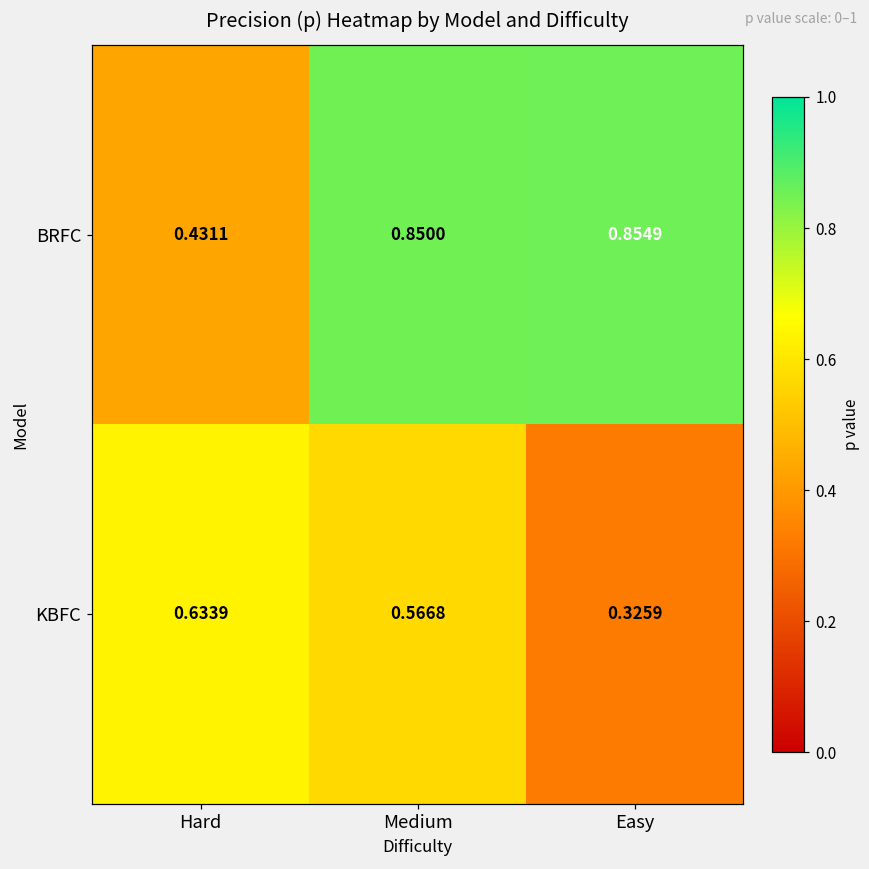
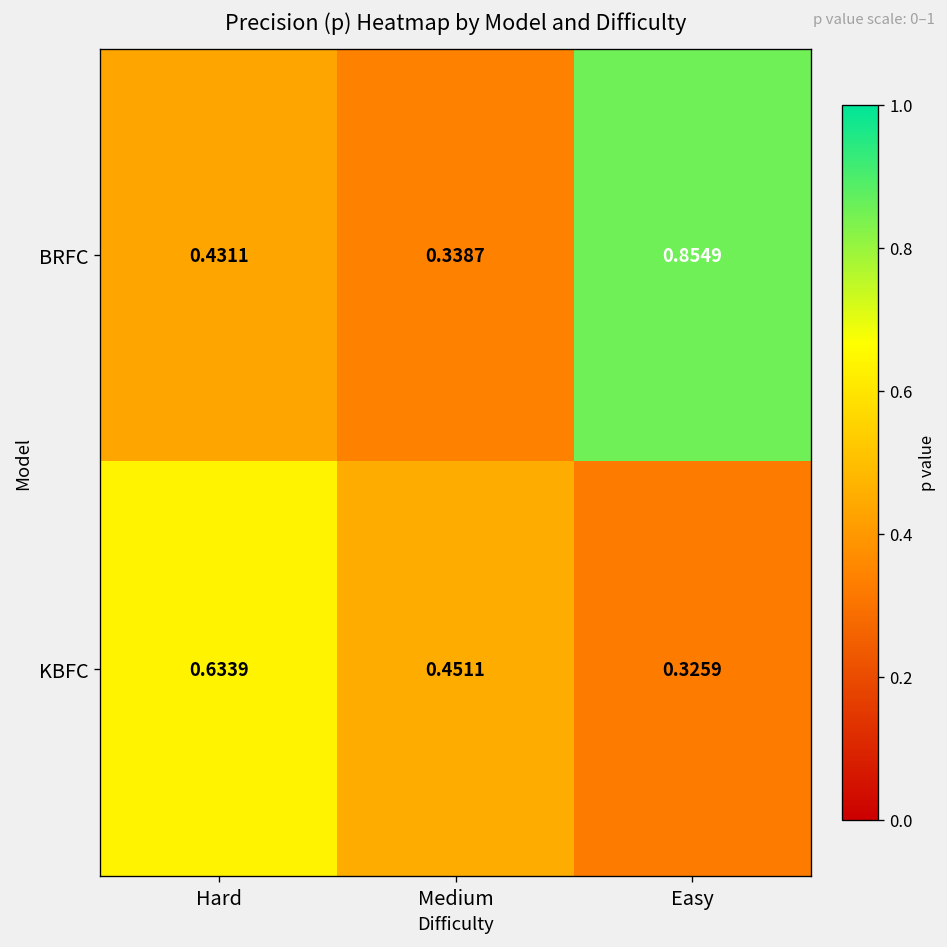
BRFC, Medium: 0.8500 -> 0.3387
KBFC, Medium: 0.5668 -> 0.4511
